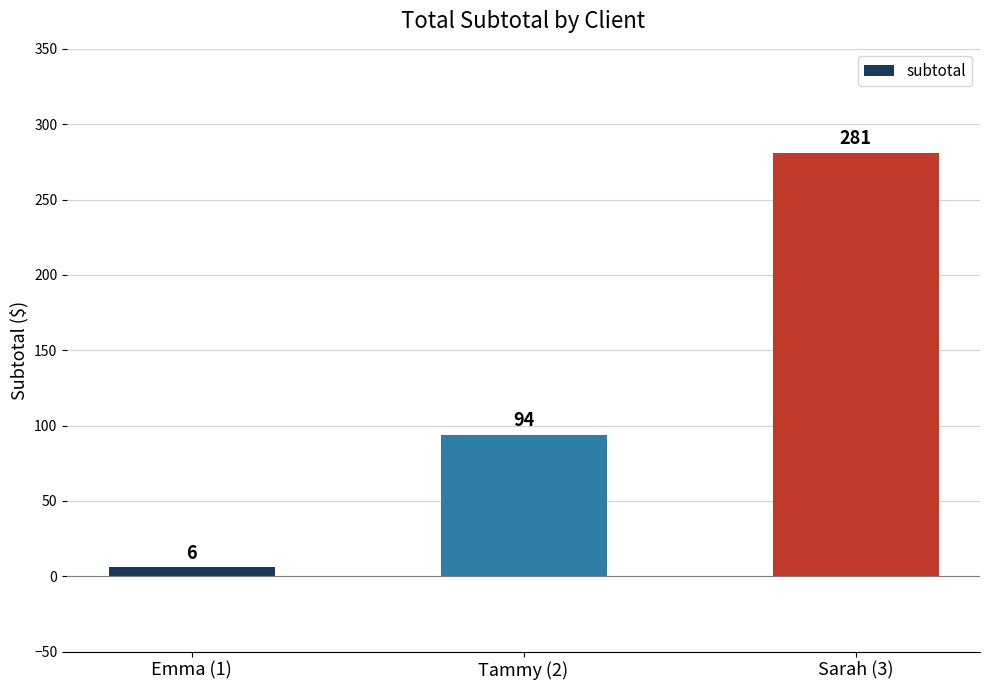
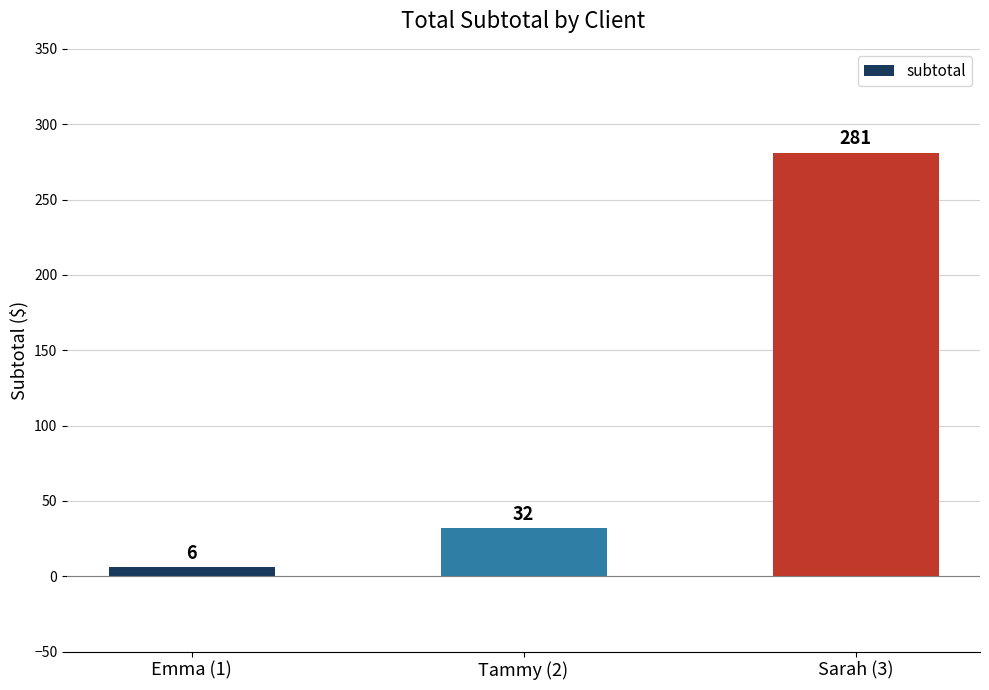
Tammy (2): 94 -> 32
